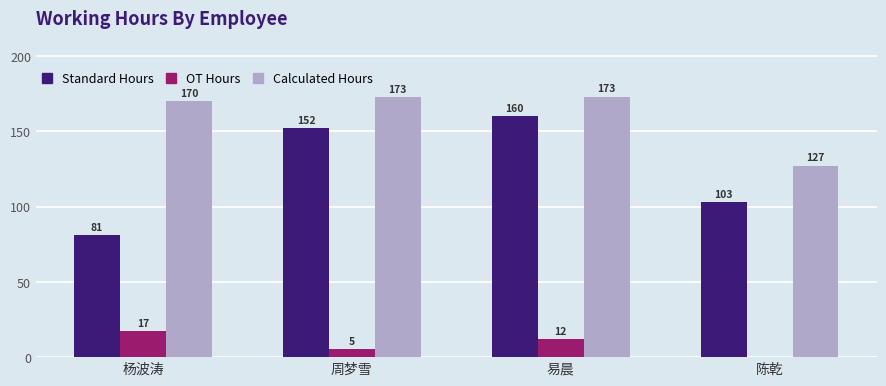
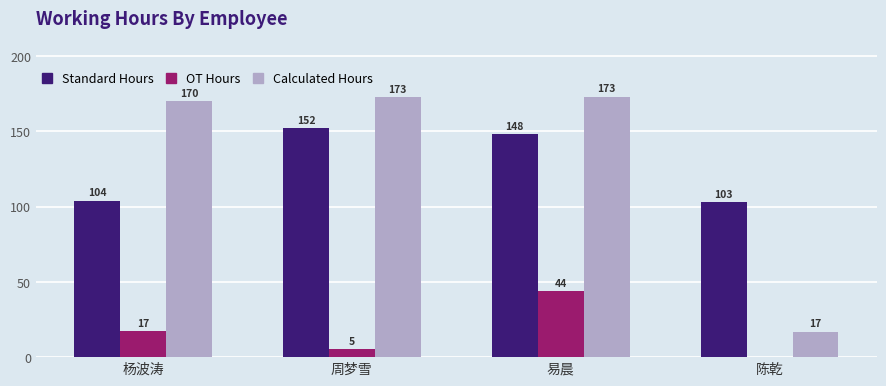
Standard Hours, 杨波涛: 81 -> 104
Standard Hours, 易晨: 160 -> 148
OT Hours, 易晨: 12 -> 44
Calculated Hours, 陈乾: 127 -> 17
